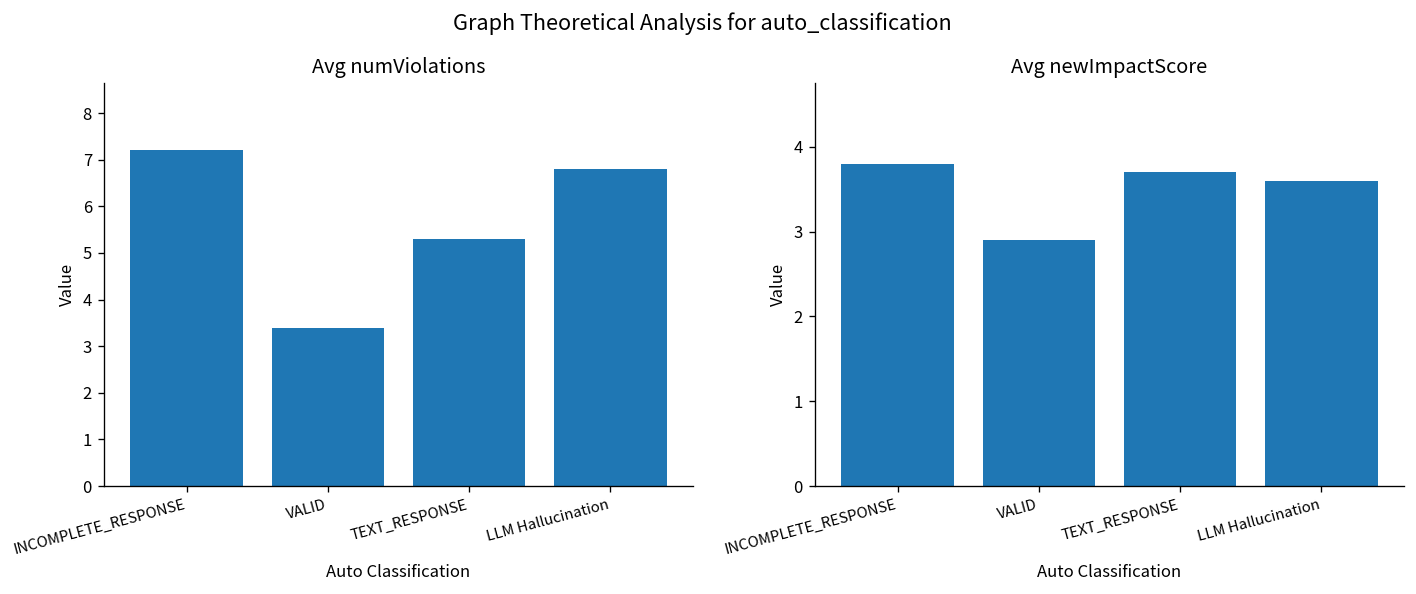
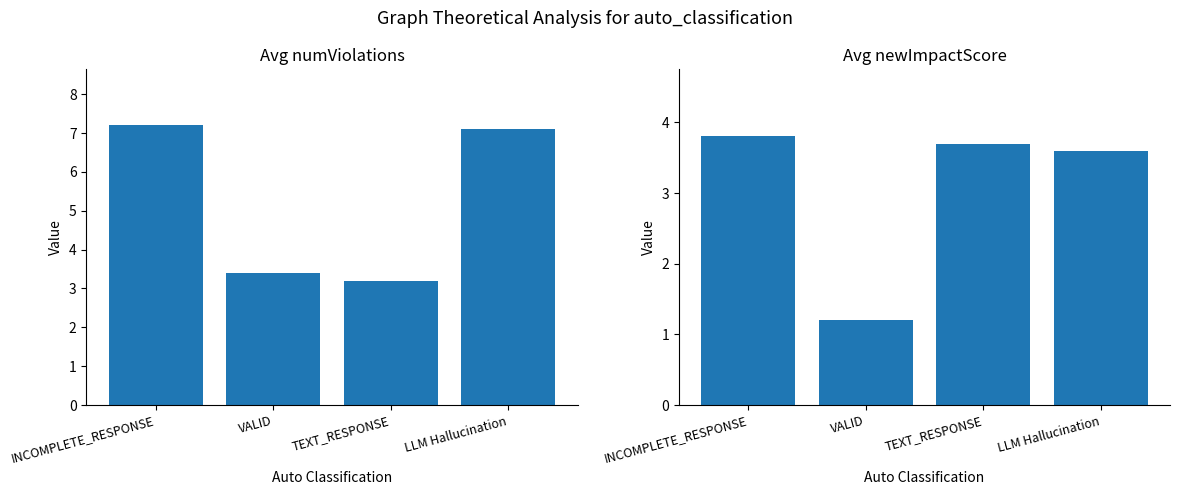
Avg numViolations, TEXT_RESPONSE: 5.3 -> 3.2
Avg numViolations, LLM Hallucination: 6.8 -> 7.1
Avg newImpactScore, VALID: 2.9 -> 1.2
